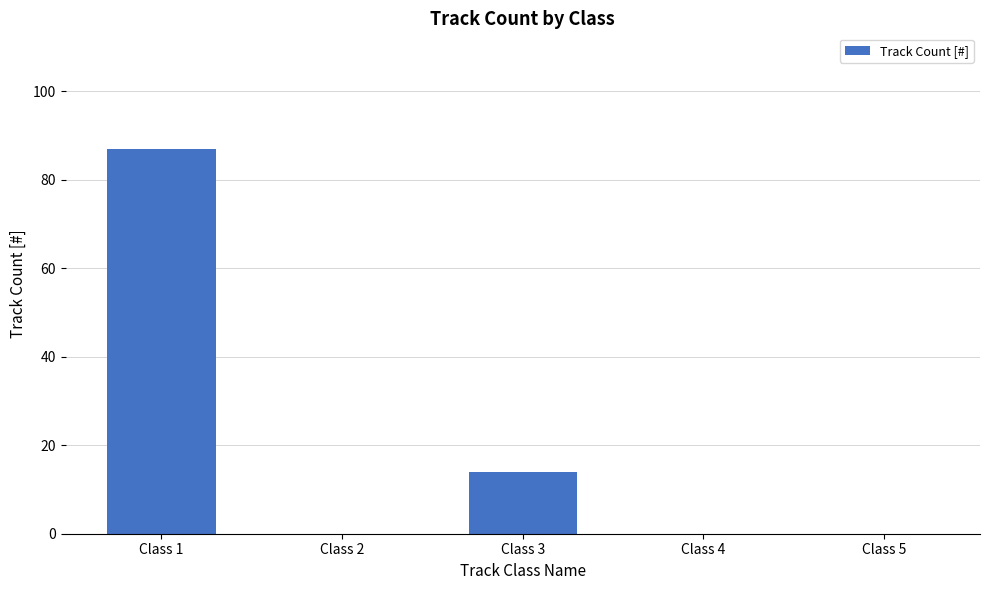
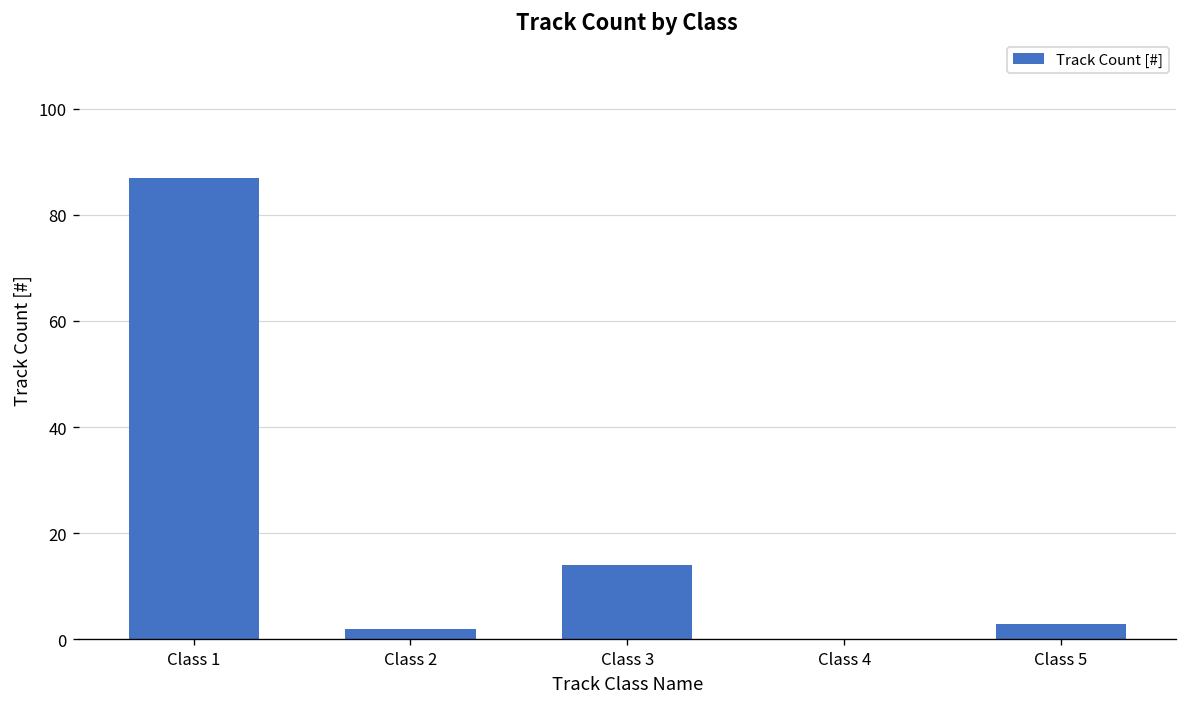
Class 2: 0 -> 2
Class 5: 0 -> 3
